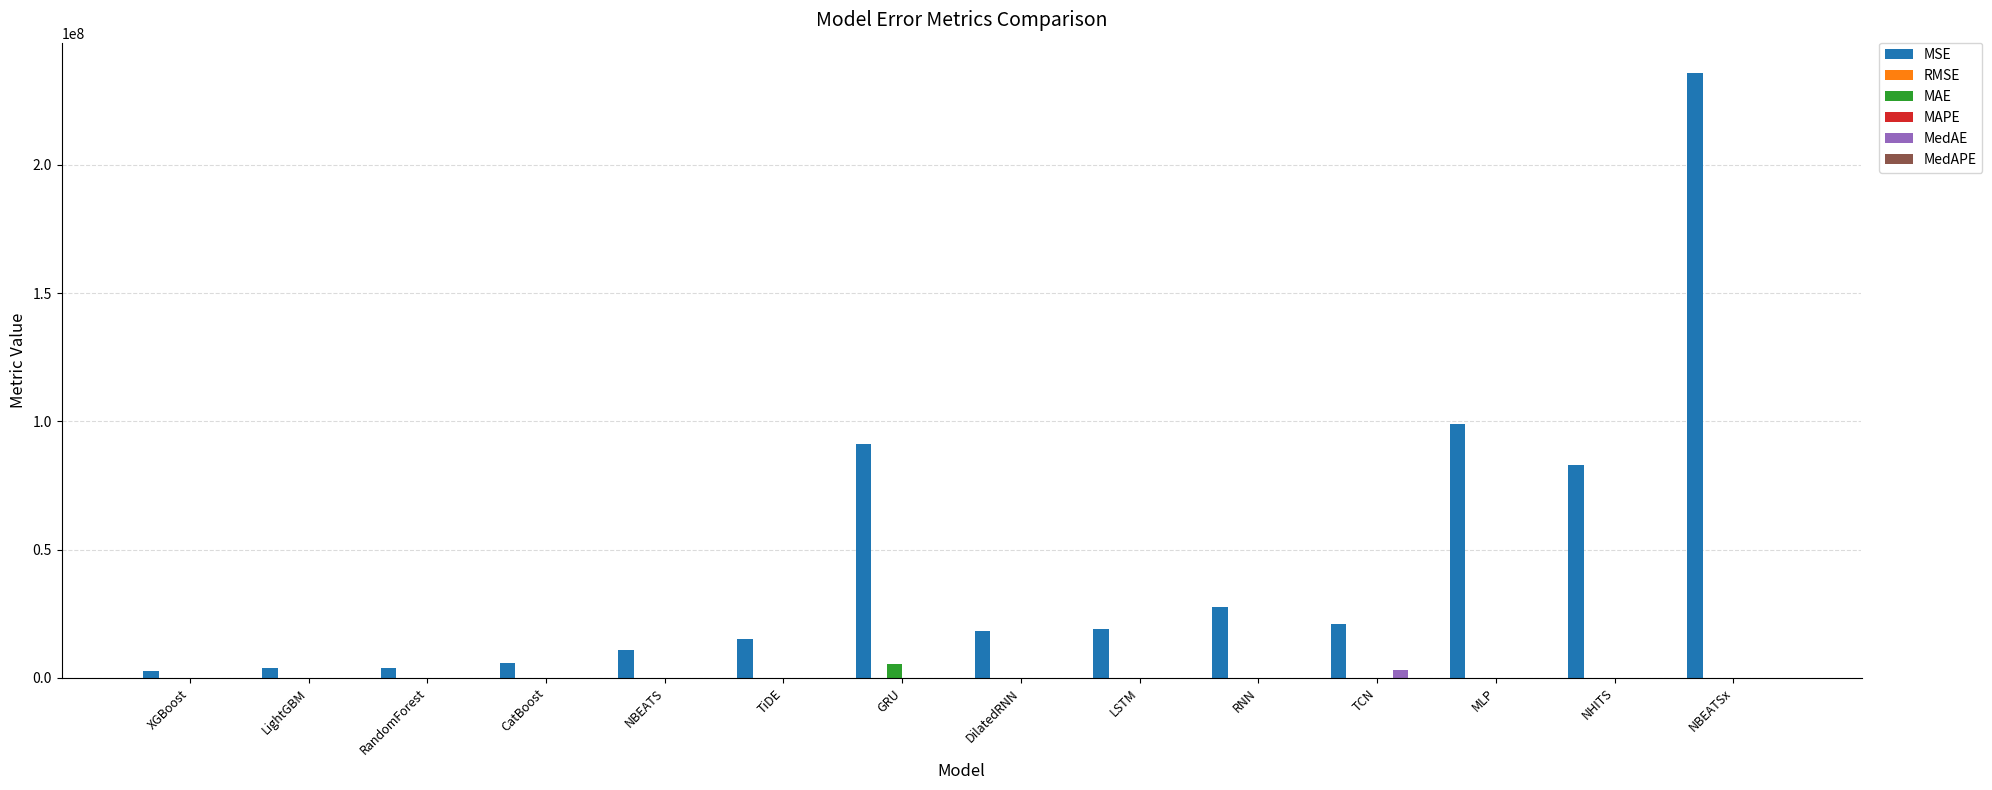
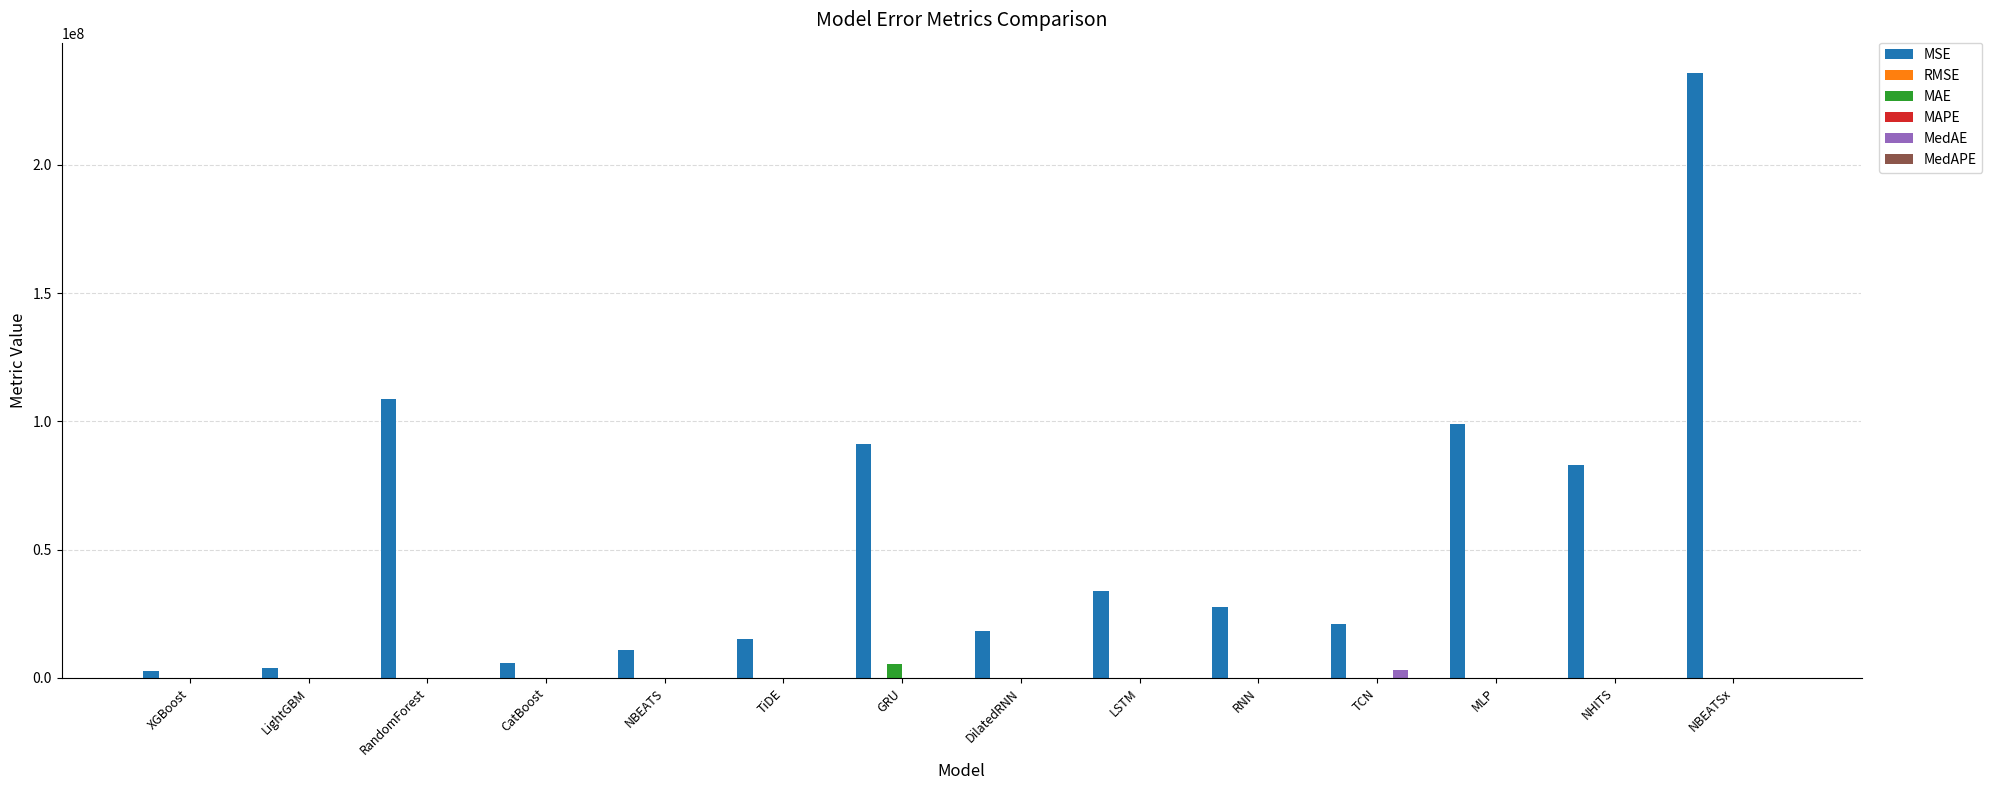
MSE, RandomForest: 4000000 -> 109000000
MSE, LSTM: 19000000 -> 34000000
